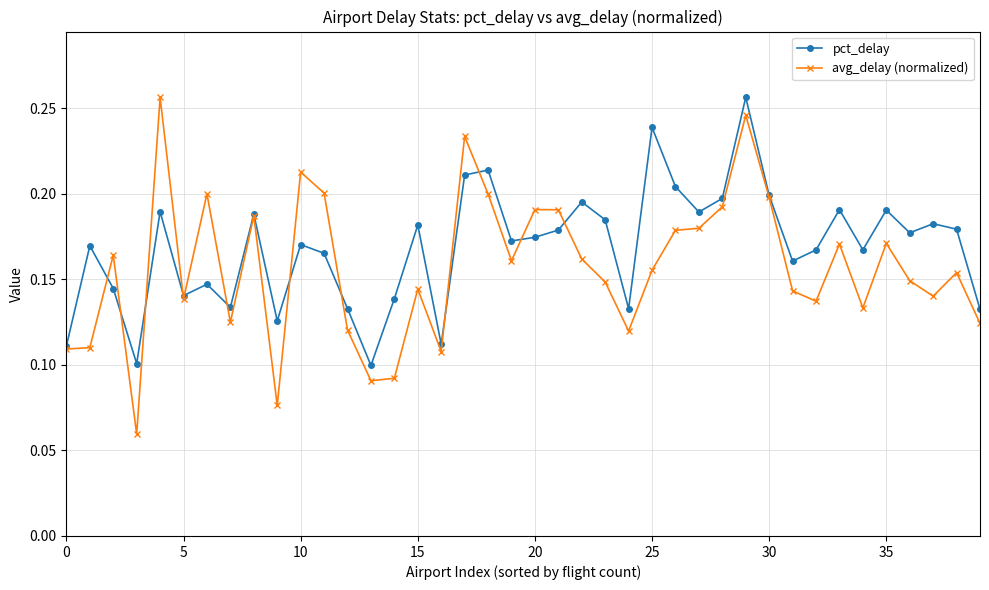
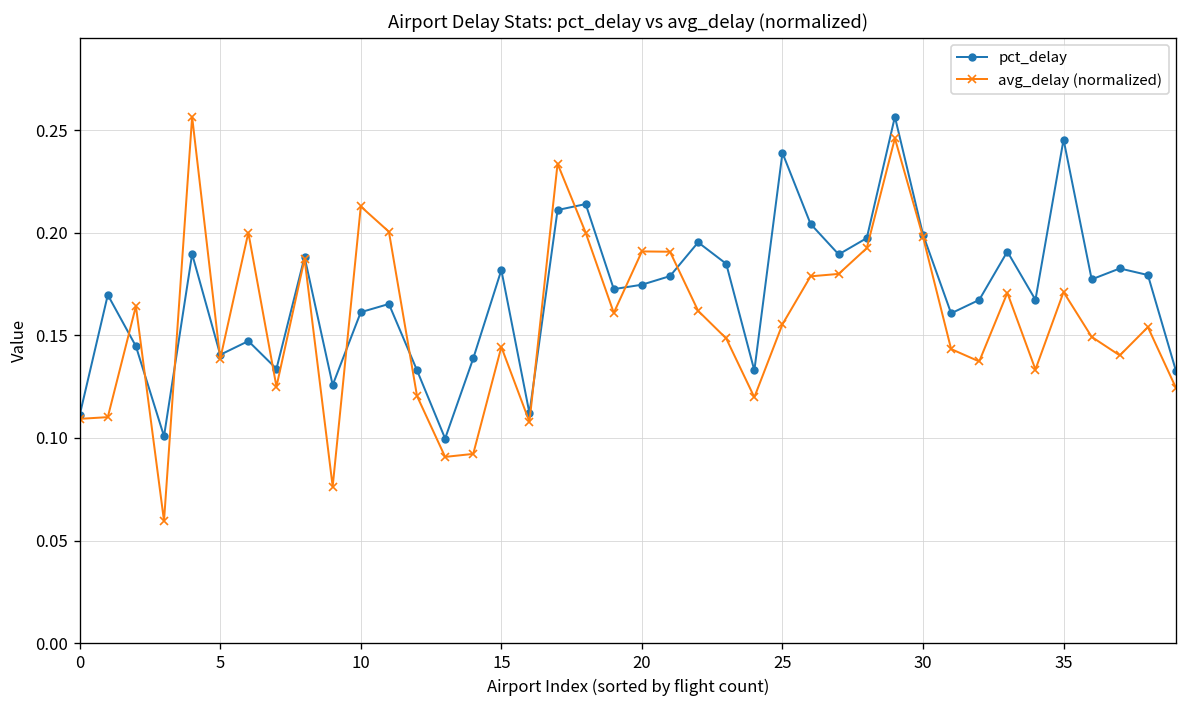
pct_delay, 10: 0.170 -> 0.161
pct_delay, 35: 0.191 -> 0.245
